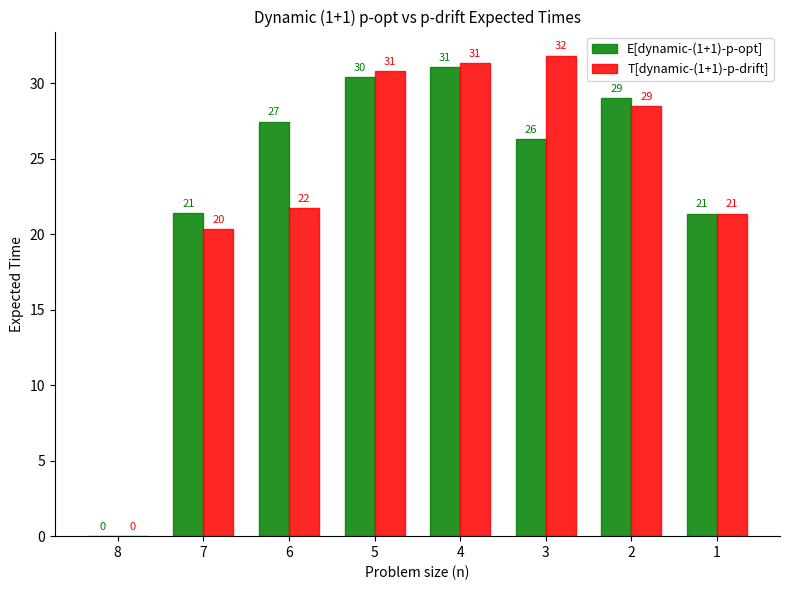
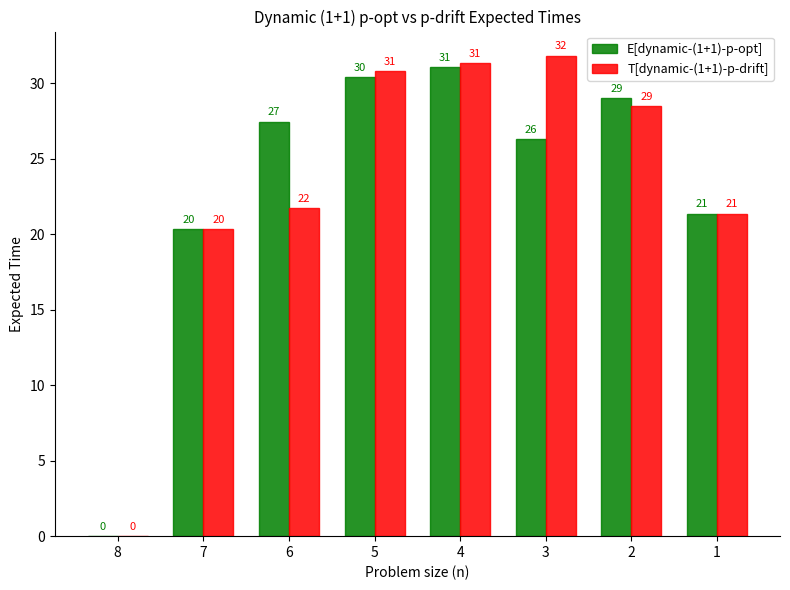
E[dynamic-(1+1)-p-opt], 7: 21 -> 20
